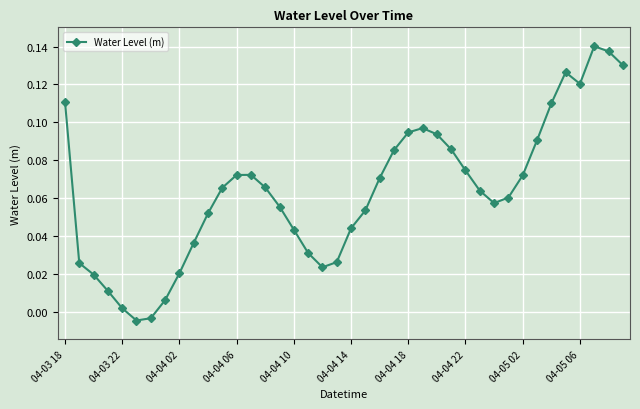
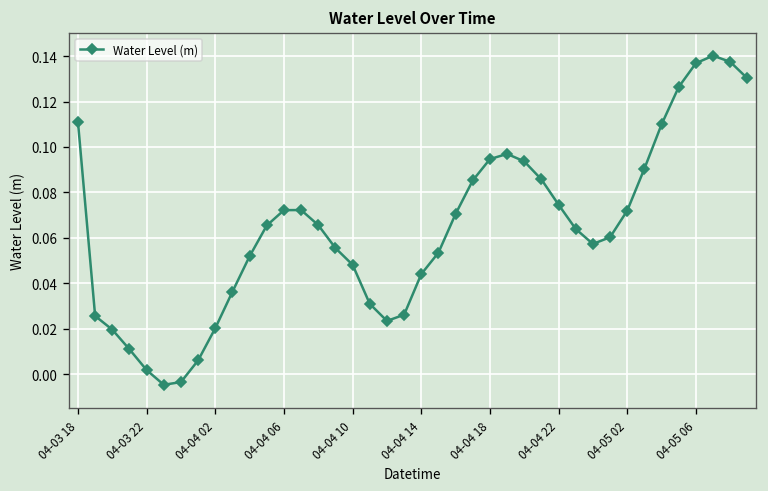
04-04 10: 0.043 -> 0.048
04-05 06: 0.120 -> 0.137
